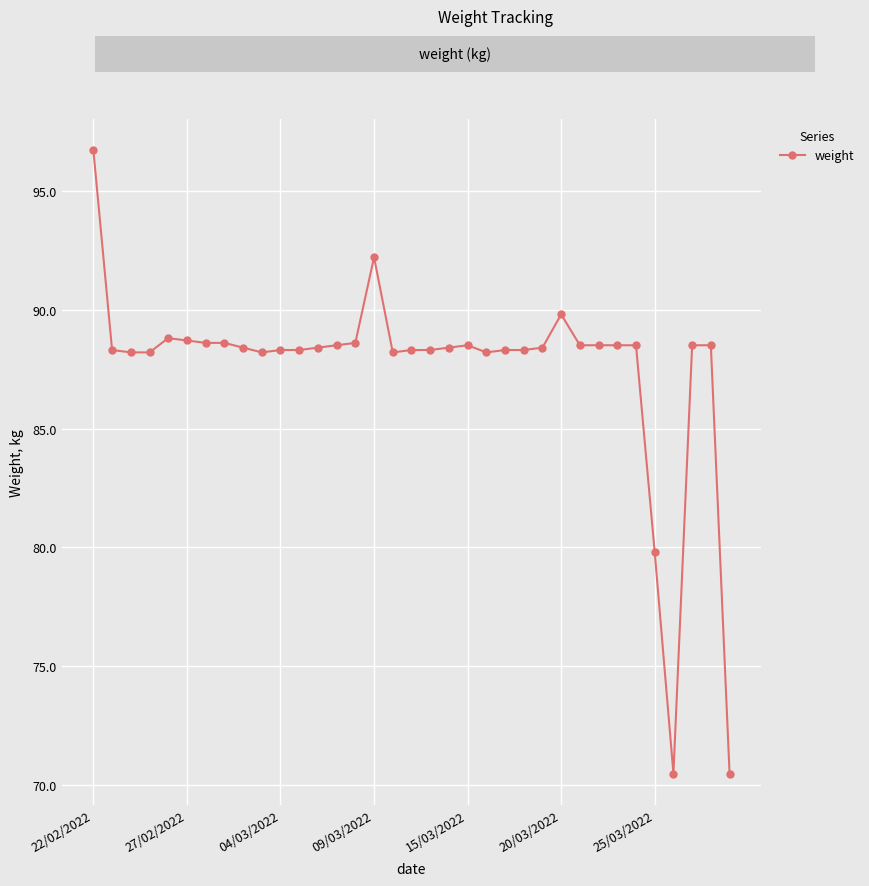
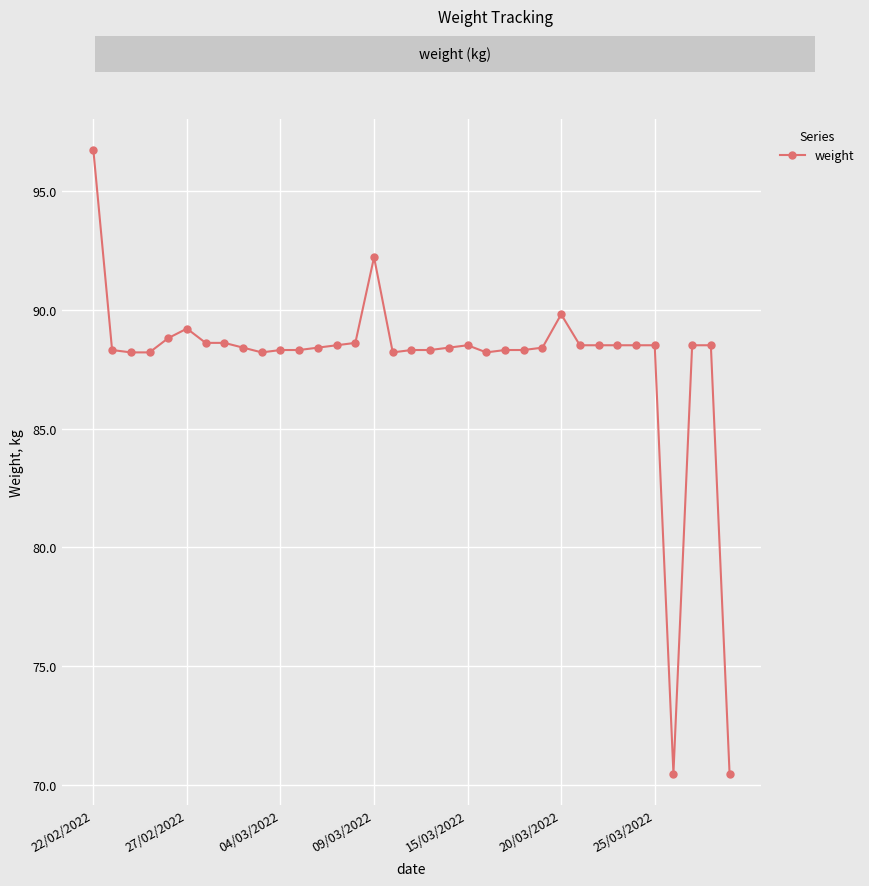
27/02/2022: 88.7 -> 89.2
25/03/2022: 79.8 -> 88.5
